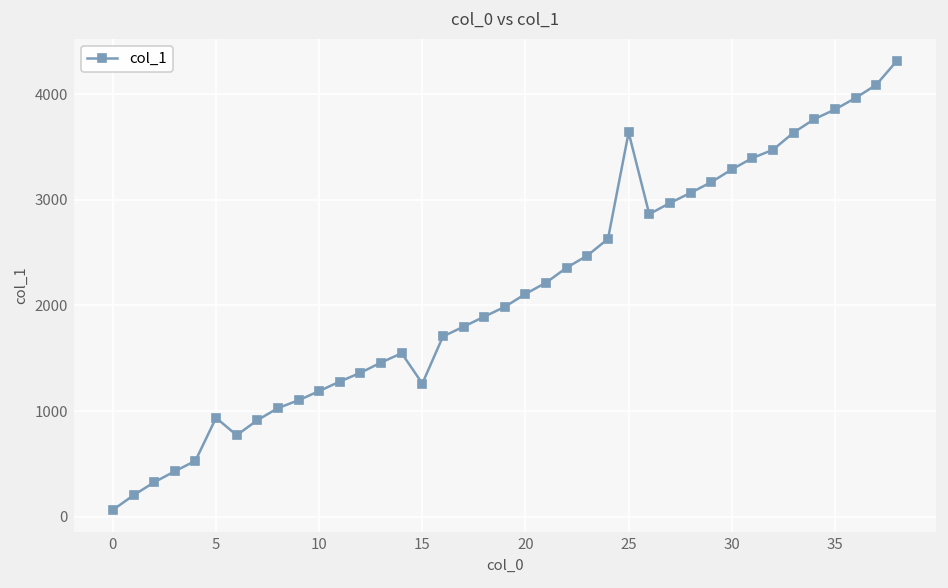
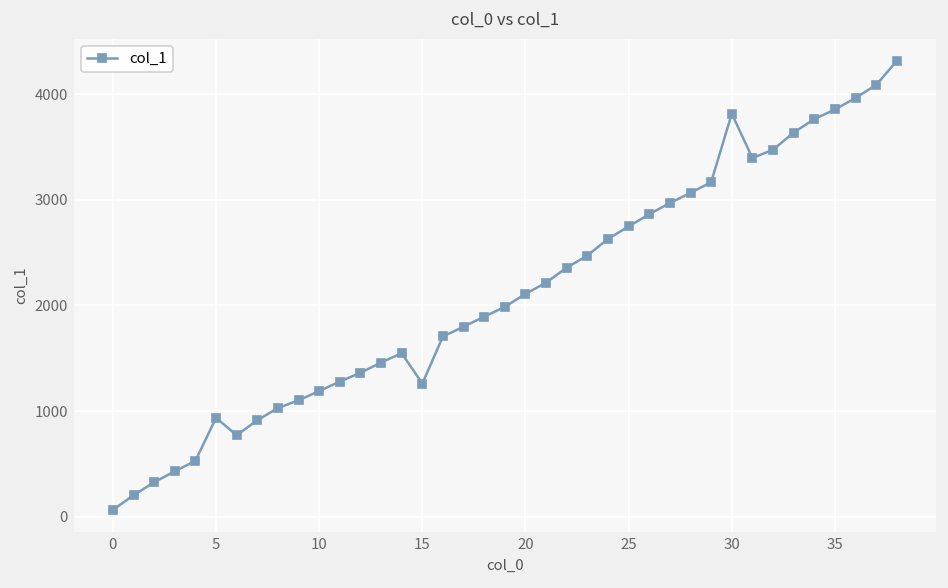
25: 3600 -> 2700
30: 3300 -> 3800
